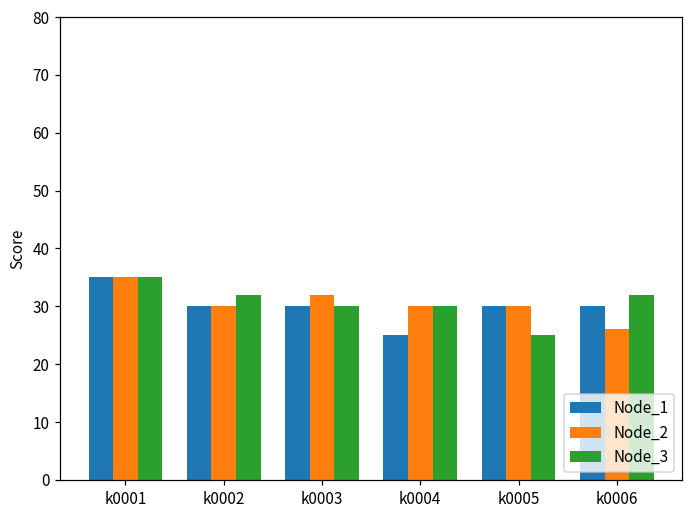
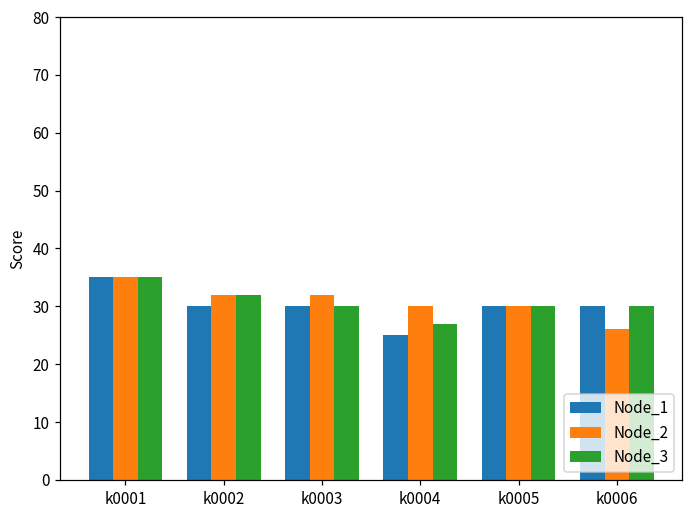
Node_2, k0002: 30 -> 32
Node_3, k0004: 30 -> 27
Node_3, k0005: 25 -> 30
Node_3, k0006: 32 -> 30
